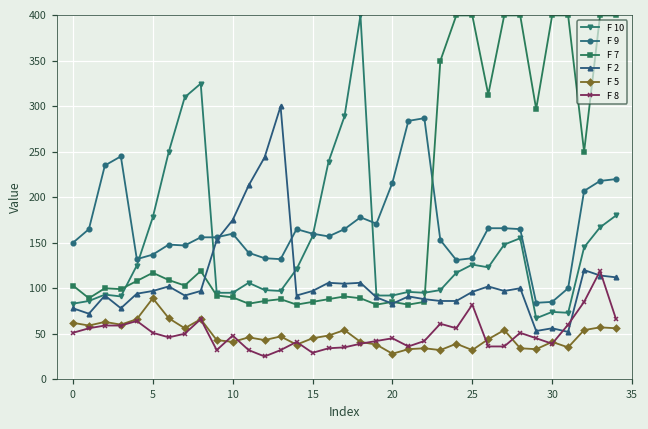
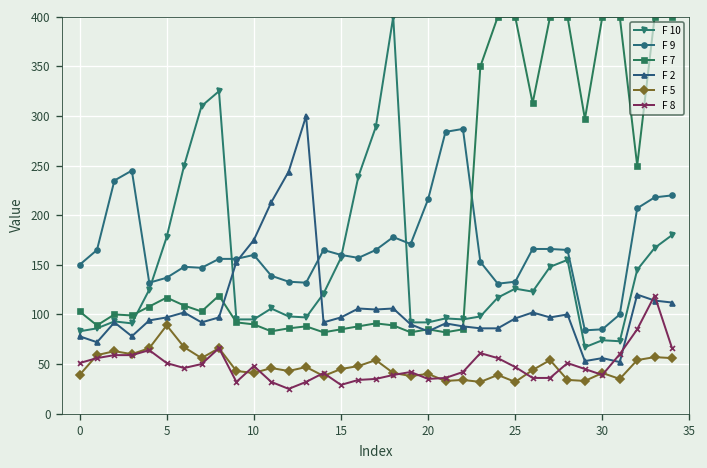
F 5, 0: 60 -> 40
F 5, 20: 30 -> 40
F 8, 20: 50 -> 40
F 8, 25: 80 -> 50
